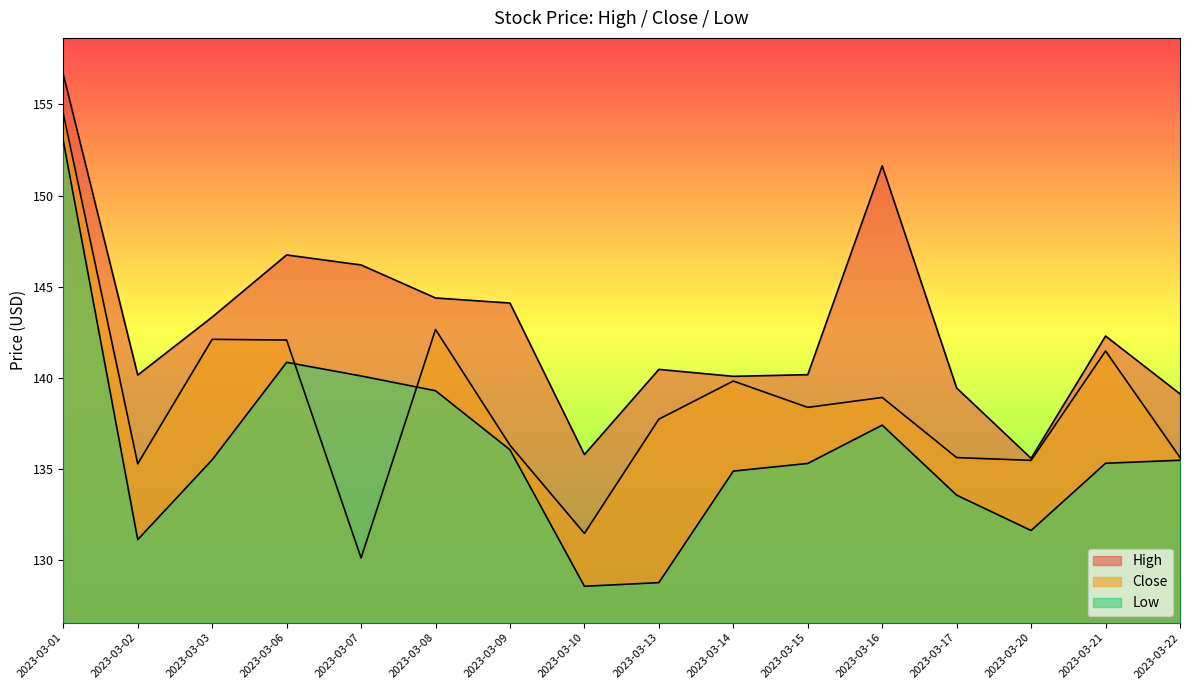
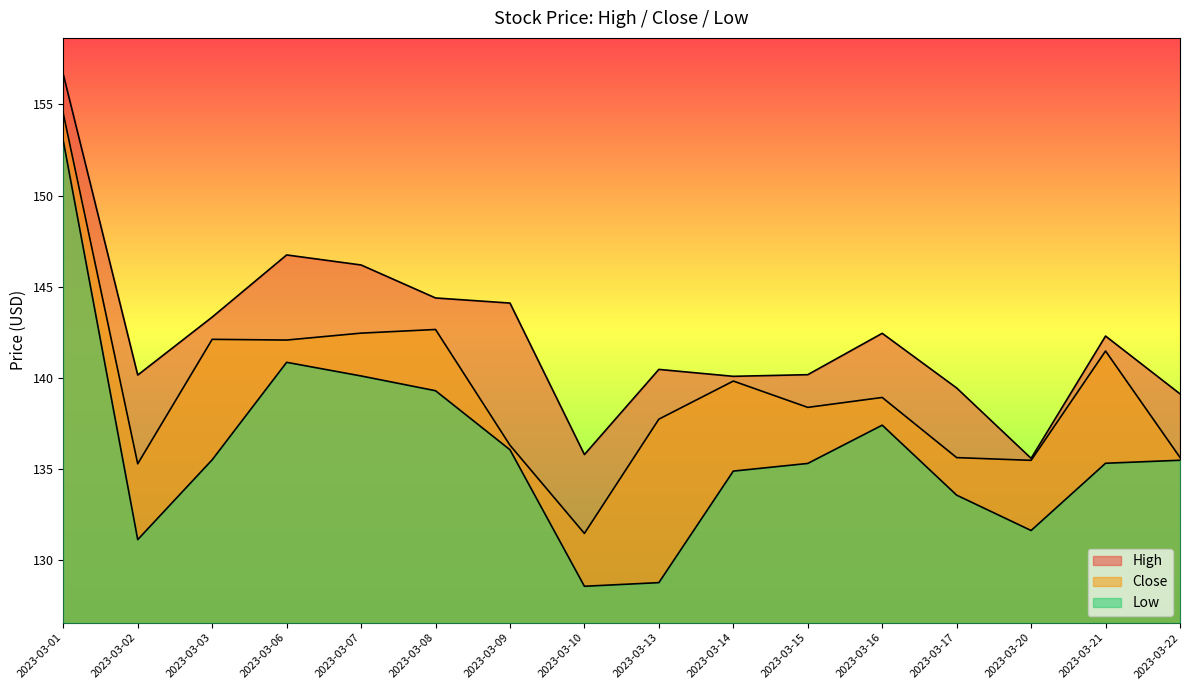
Close, 2023-03-07: 130.1 -> 142.4
High, 2023-03-16: 151.6 -> 142.4
